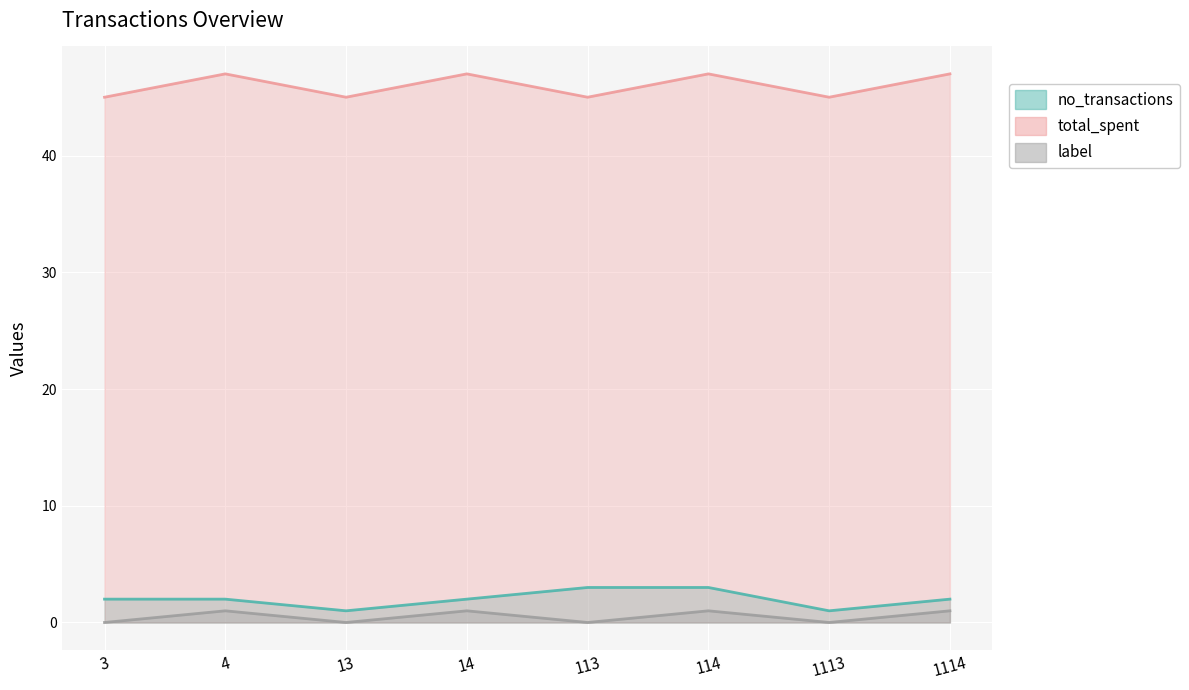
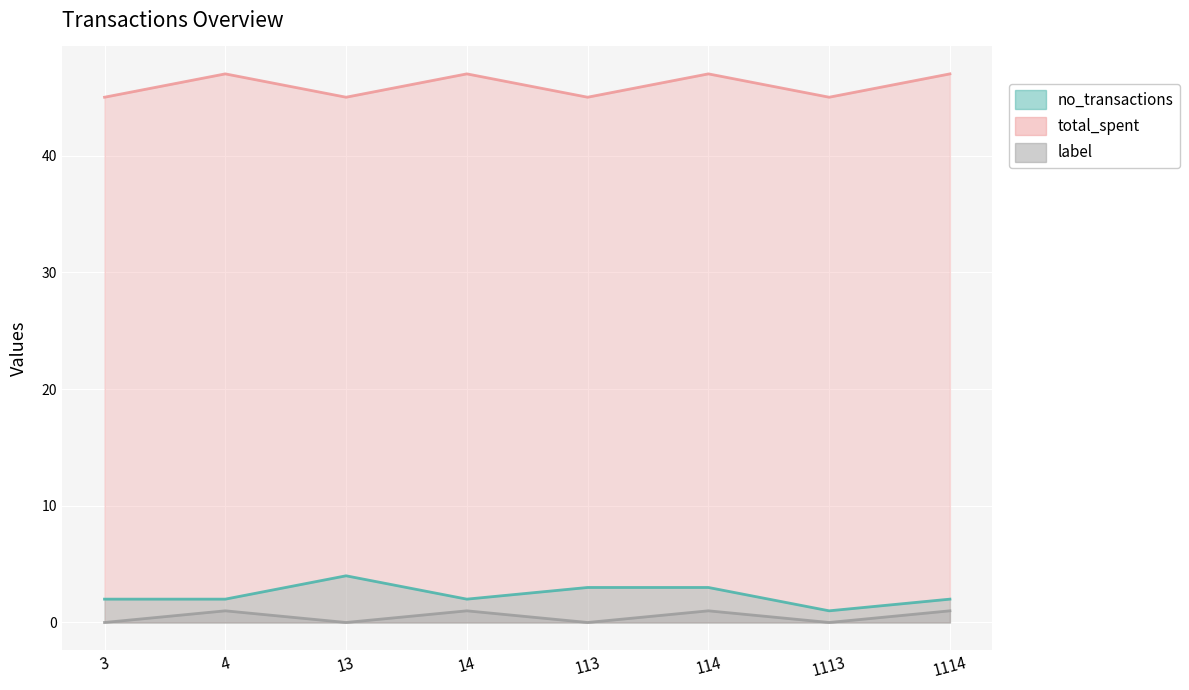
no_transactions, 13: 1 -> 4
